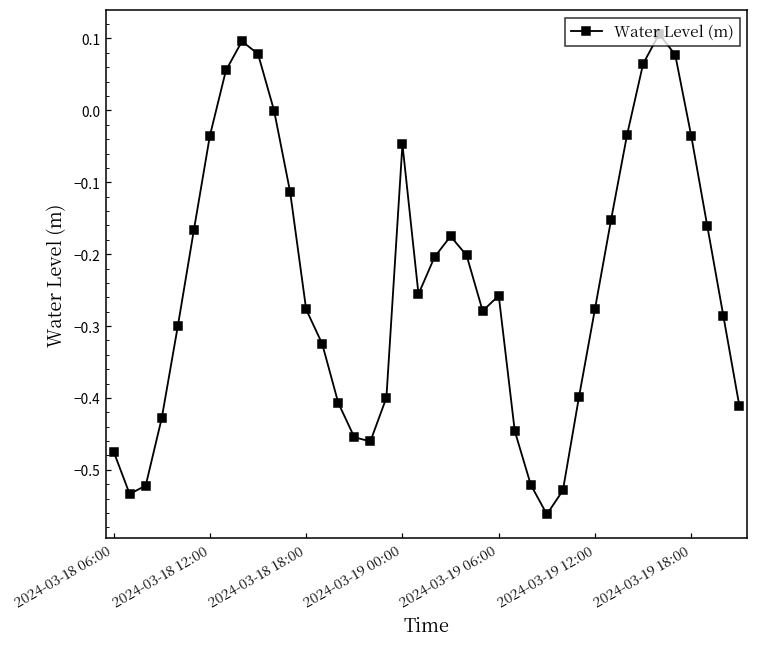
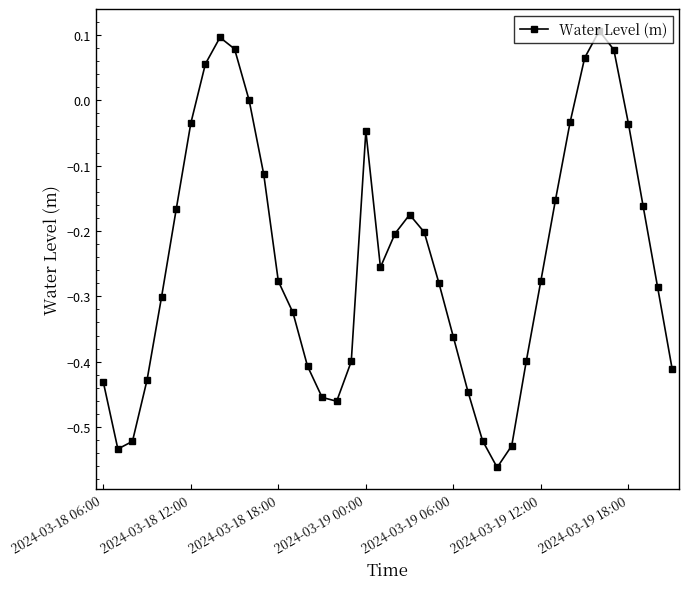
2024-03-18 06:00: -0.47 -> -0.43
2024-03-19 06:00: -0.26 -> -0.36
